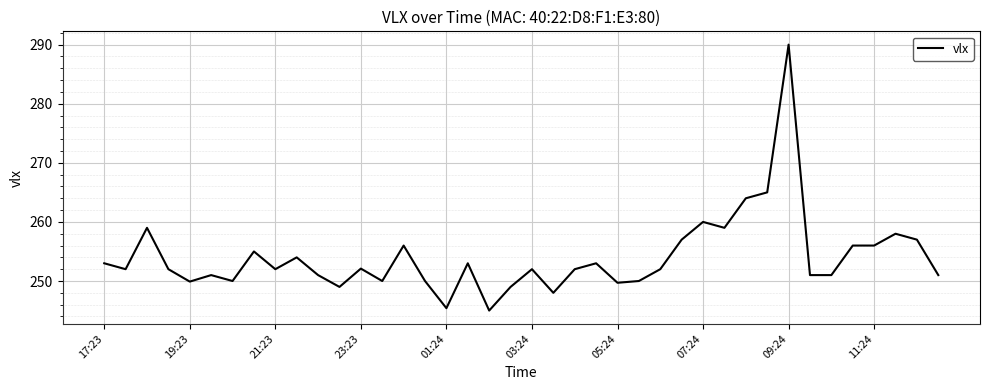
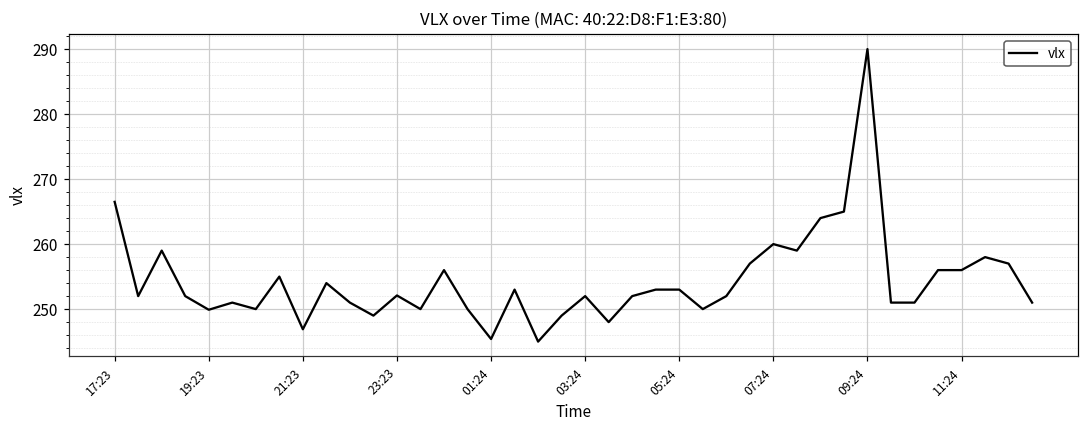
17:23: 253 -> 267
21:23: 252 -> 247
05:24: 250 -> 253
